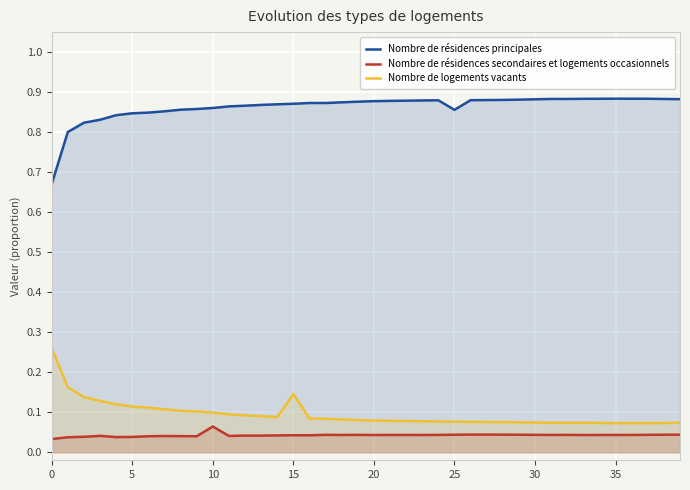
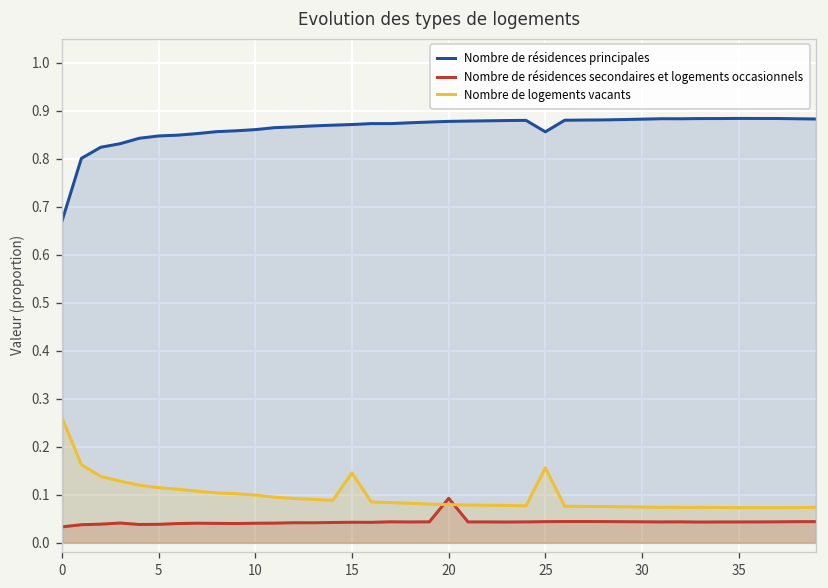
Nombre de résidences secondaires et logements occasionnels, 10: 0.06 -> 0.04
Nombre de résidences secondaires et logements occasionnels, 20: 0.04 -> 0.09
Nombre de logements vacants, 25: 0.08 -> 0.16
